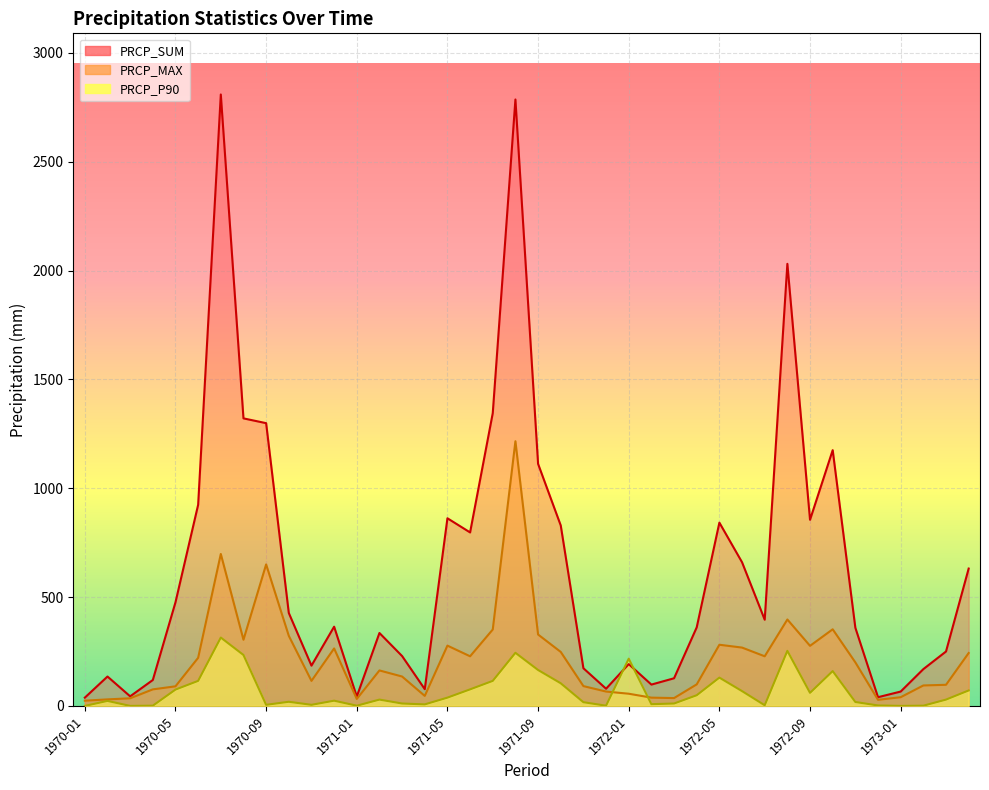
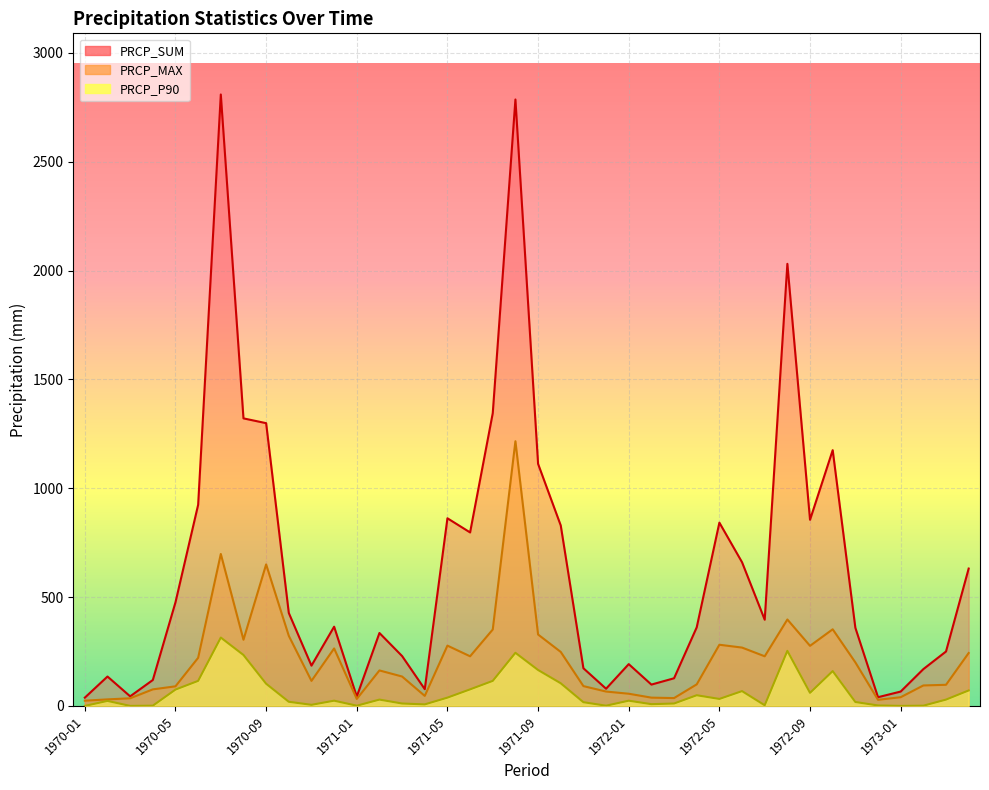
PRCP_P90, 1970-09: 10 -> 100
PRCP_P90, 1972-01: 220 -> 20
PRCP_P90, 1972-05: 130 -> 30
